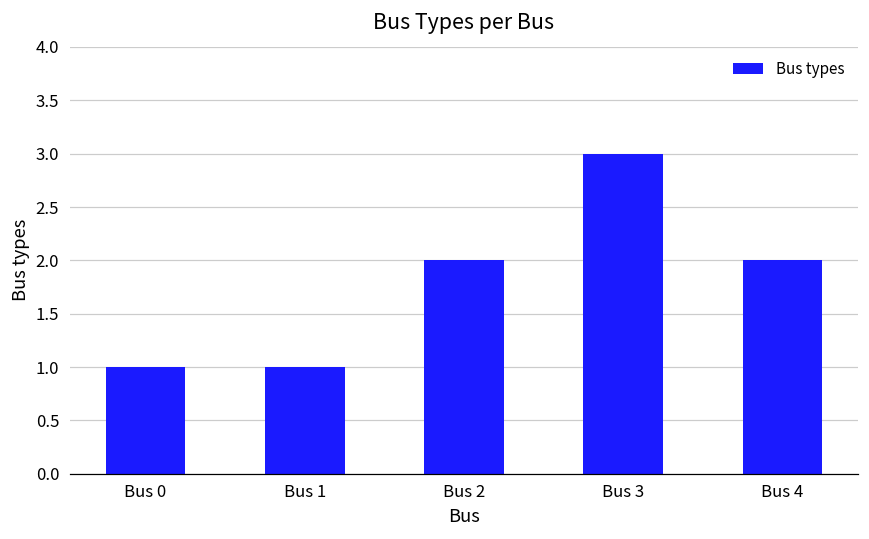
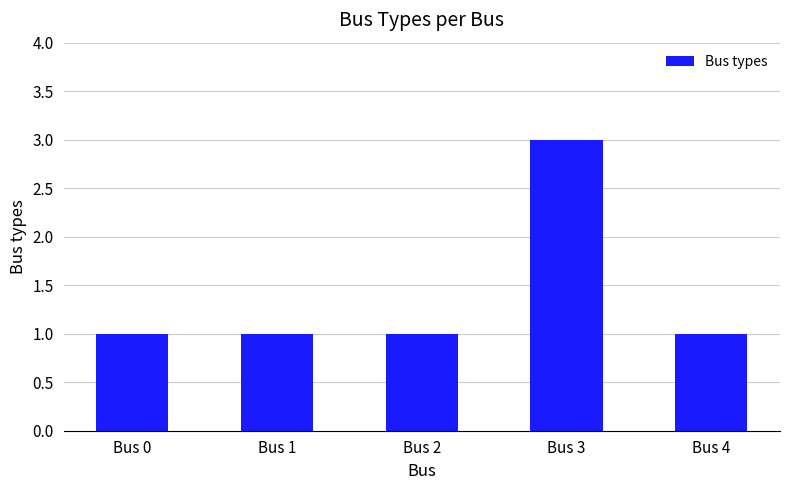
Bus 2: 2 -> 1
Bus 4: 2 -> 1
